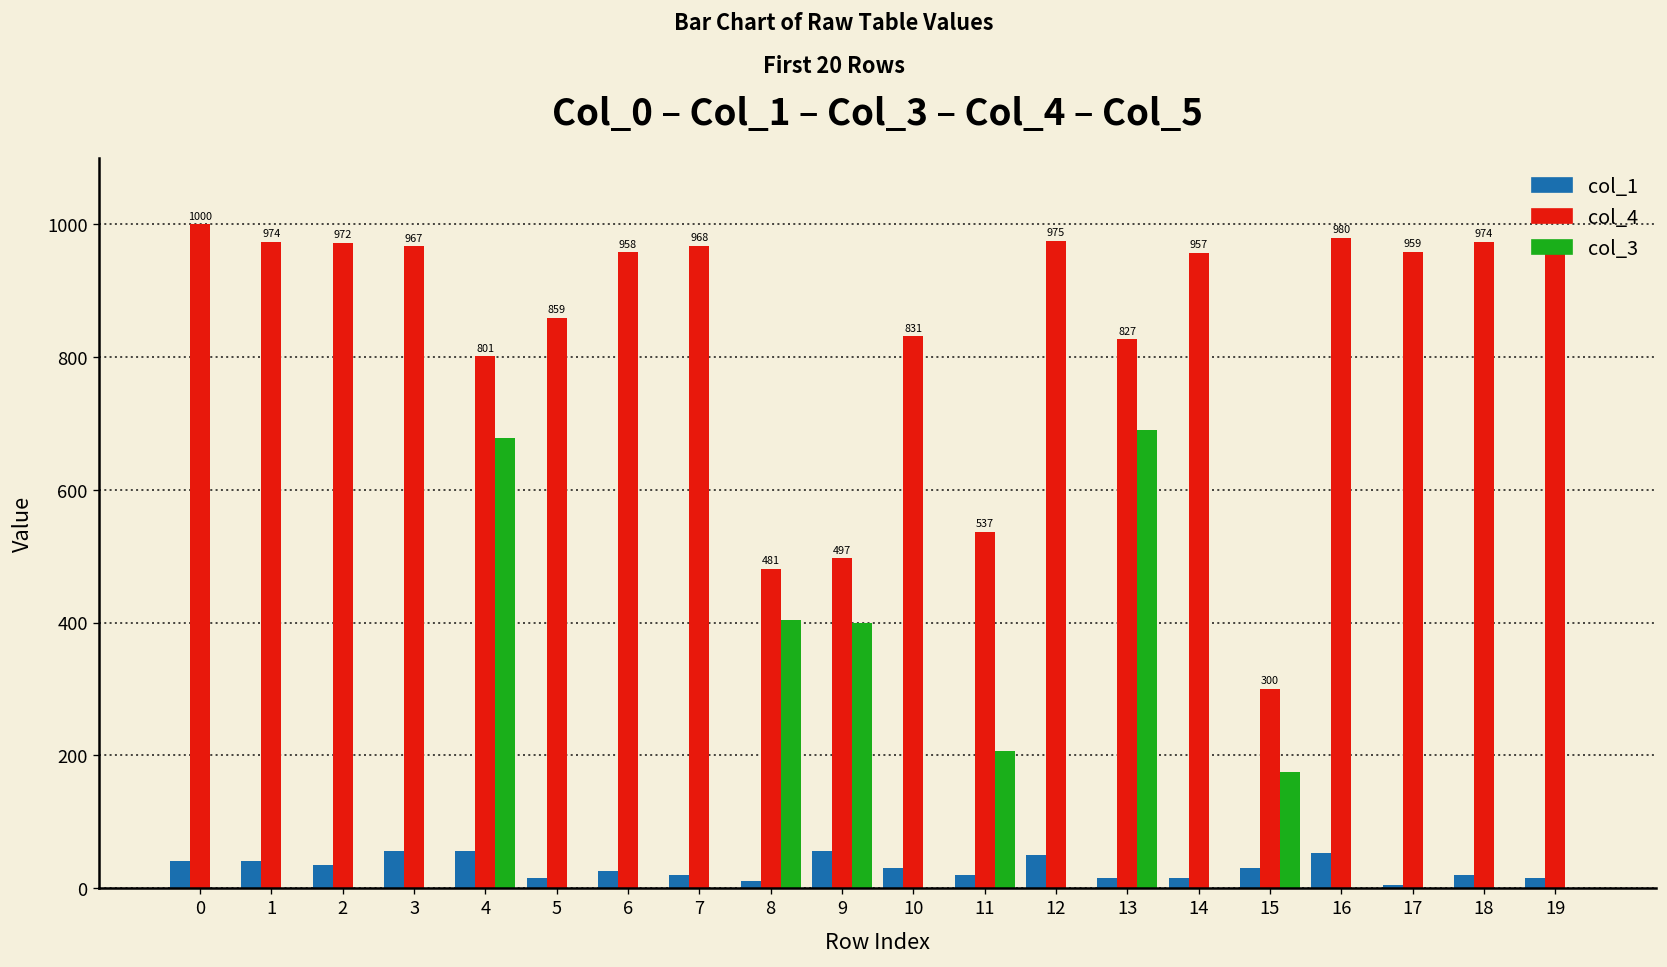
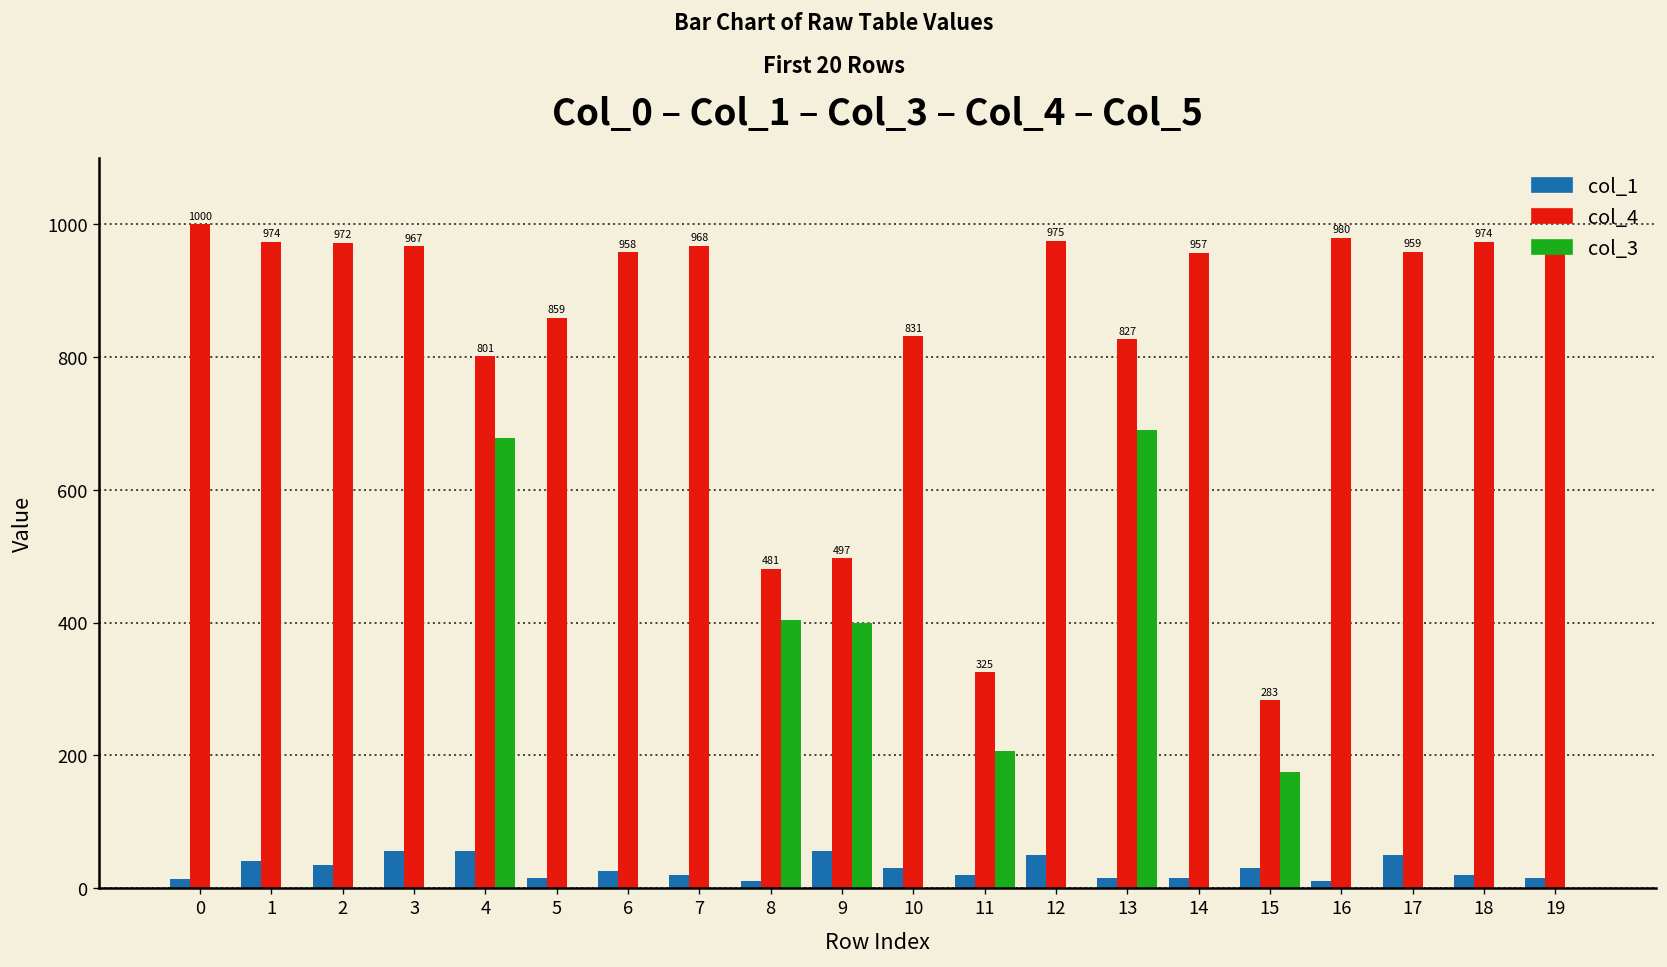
col_1, 0: 40 -> 10
col_4, 11: 537 -> 325
col_4, 15: 300 -> 283
col_1, 16: 50 -> 10
col_1, 17: 10 -> 50
